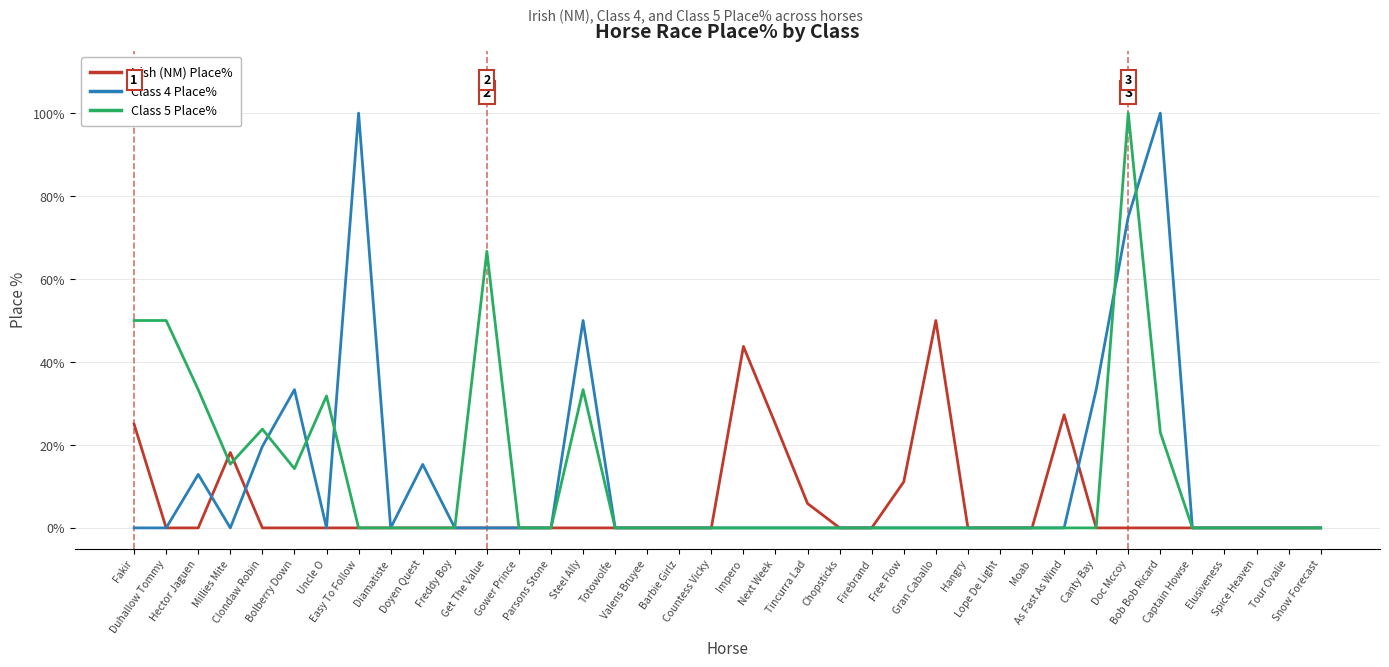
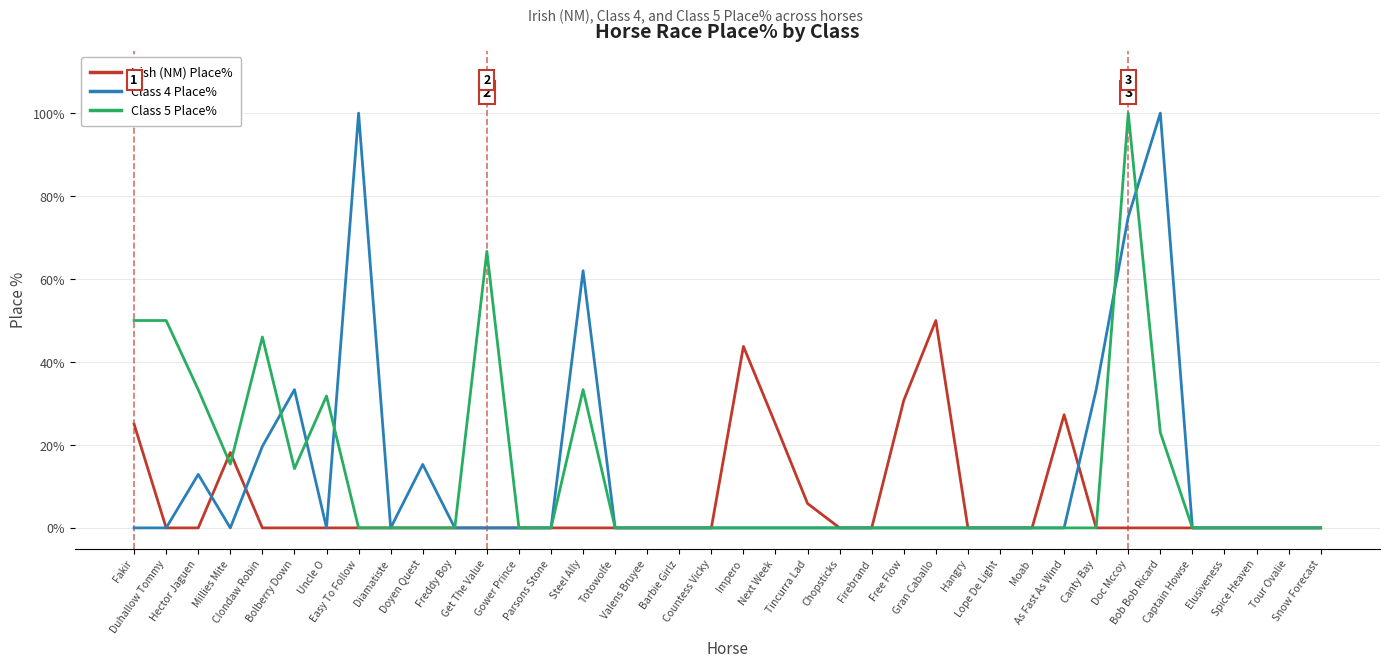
Class 5 Place%, Clondaw Robin: 24% -> 46%
Class 4 Place%, Steel Ally: 50% -> 62%
Irish (NM) Place%, Free Flow: 11% -> 31%
